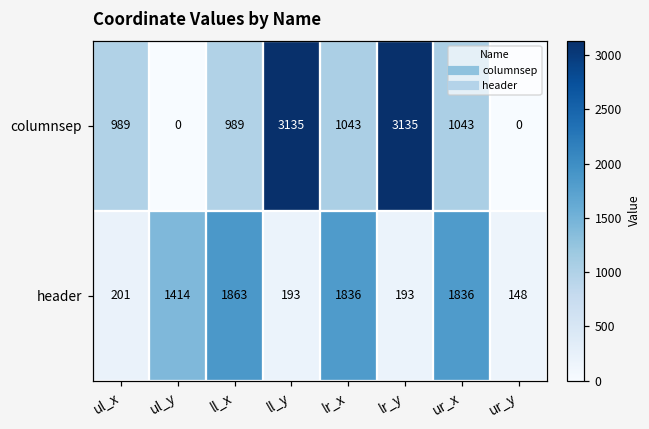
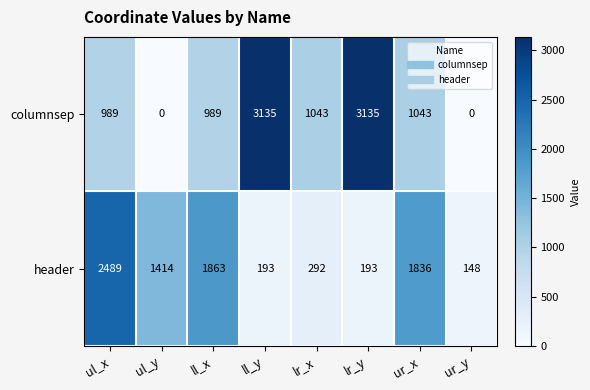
header, ul_x: 201 -> 2489
header, lr_x: 1836 -> 292
